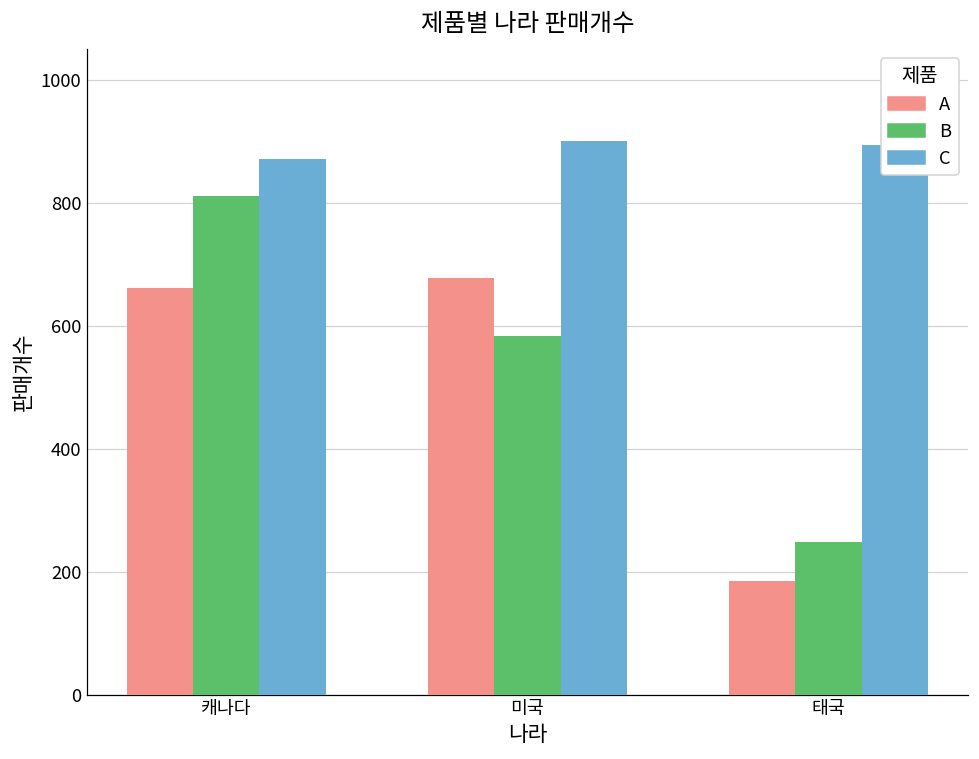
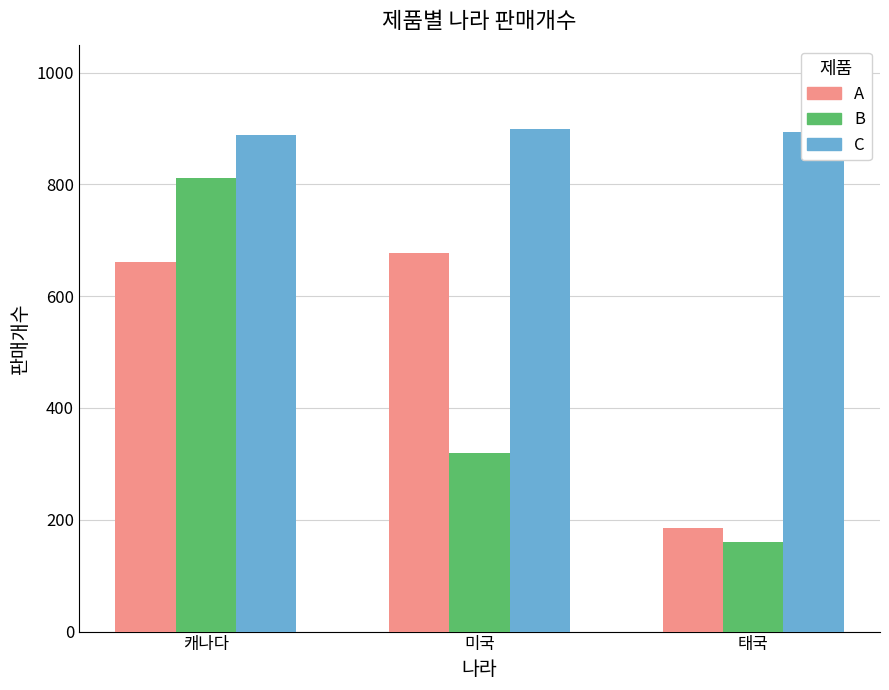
C, 캐나다: 870 -> 890
B, 미국: 580 -> 320
B, 태국: 250 -> 160
